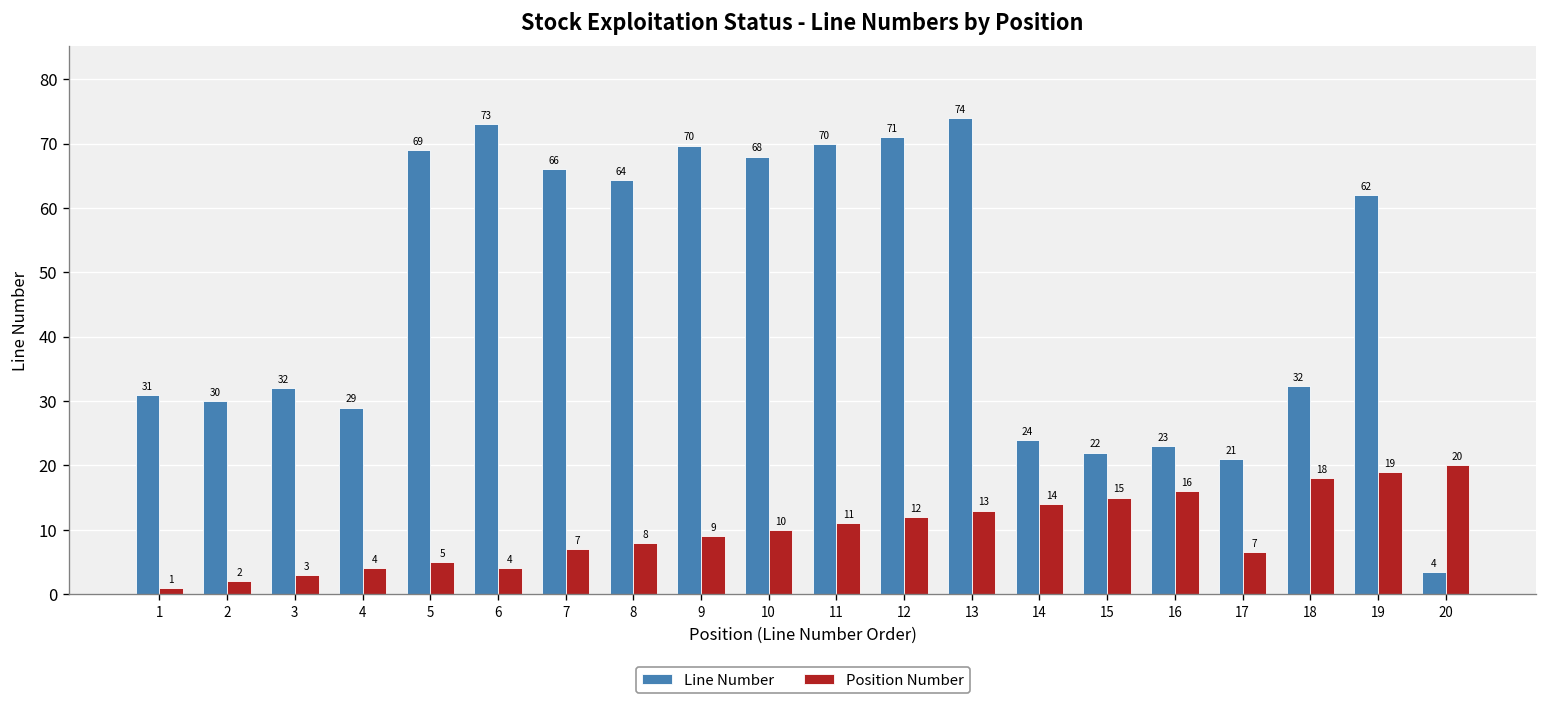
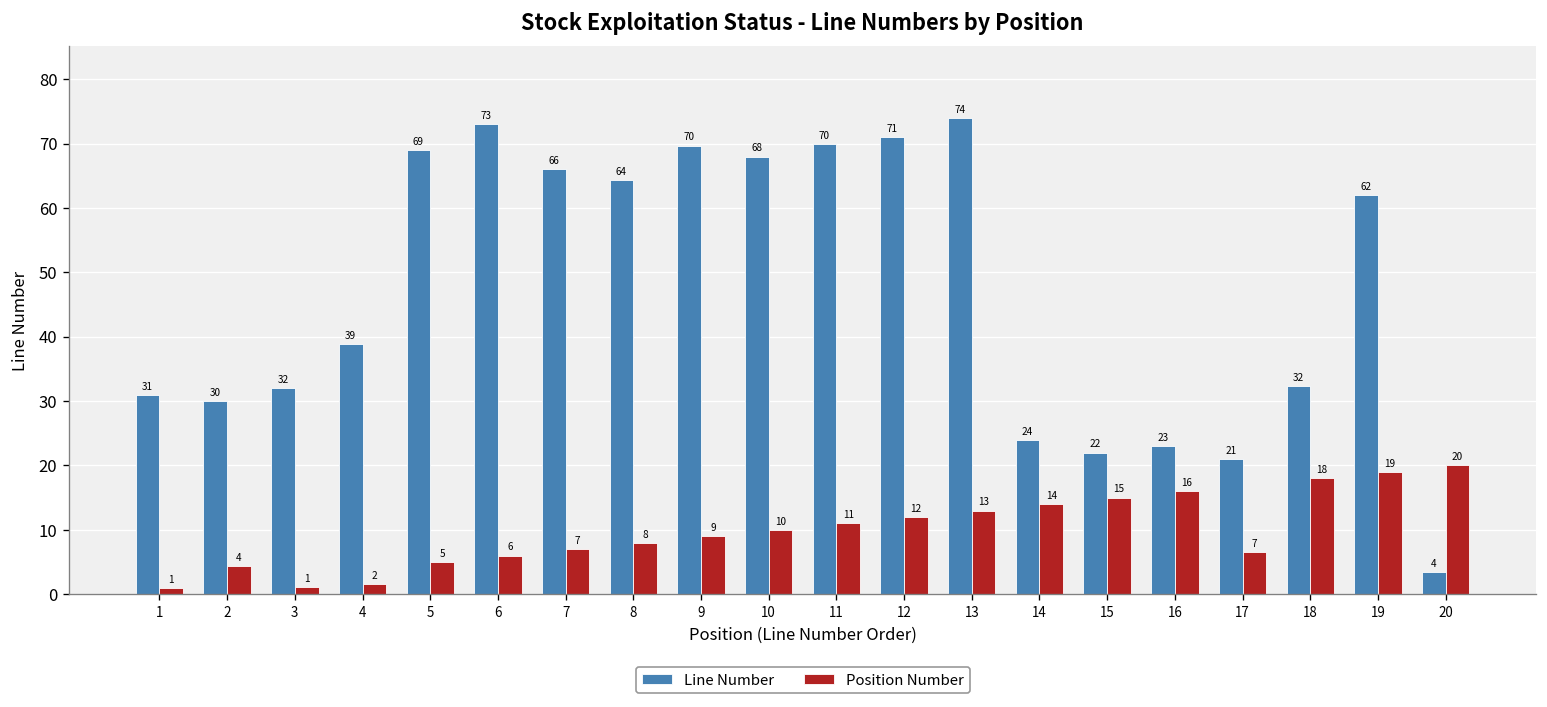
Position Number, 2: 2 -> 4
Position Number, 3: 3 -> 1
Line Number, 4: 29 -> 39
Position Number, 4: 4 -> 2
Position Number, 6: 4 -> 6
